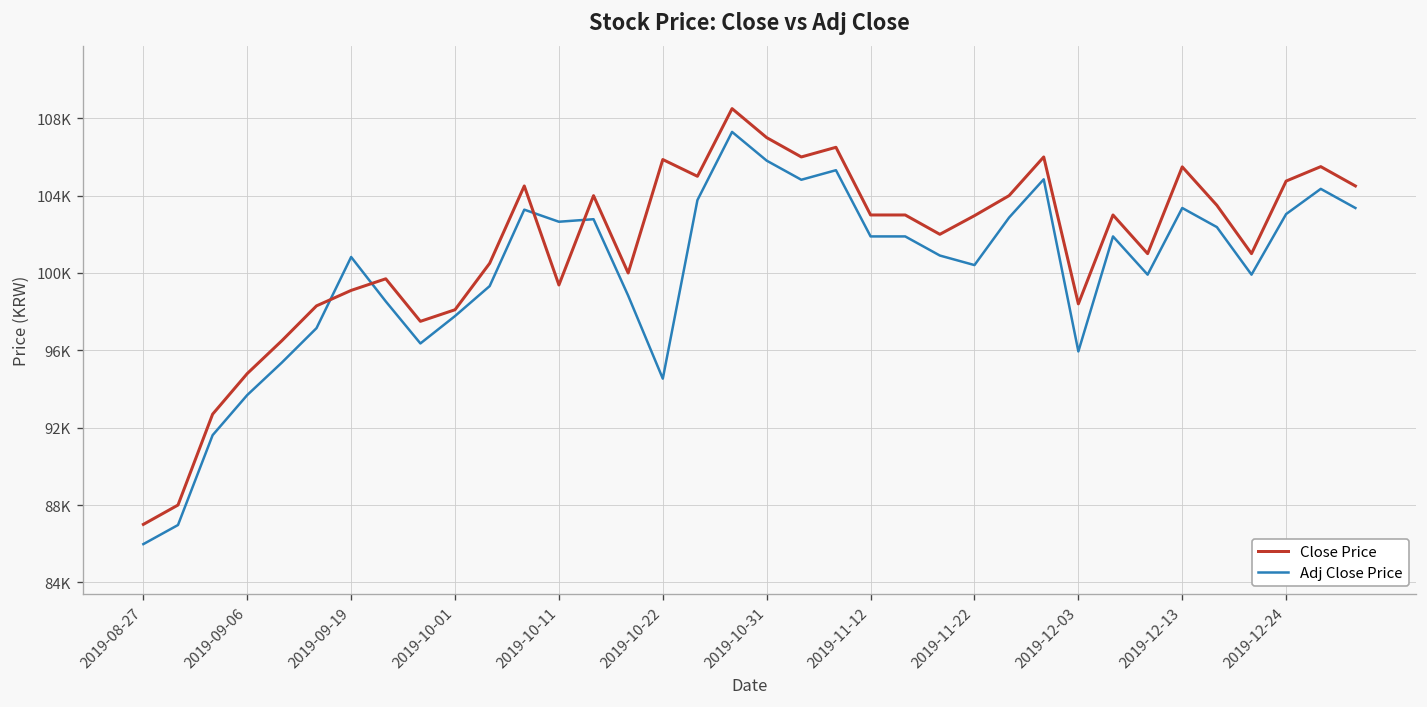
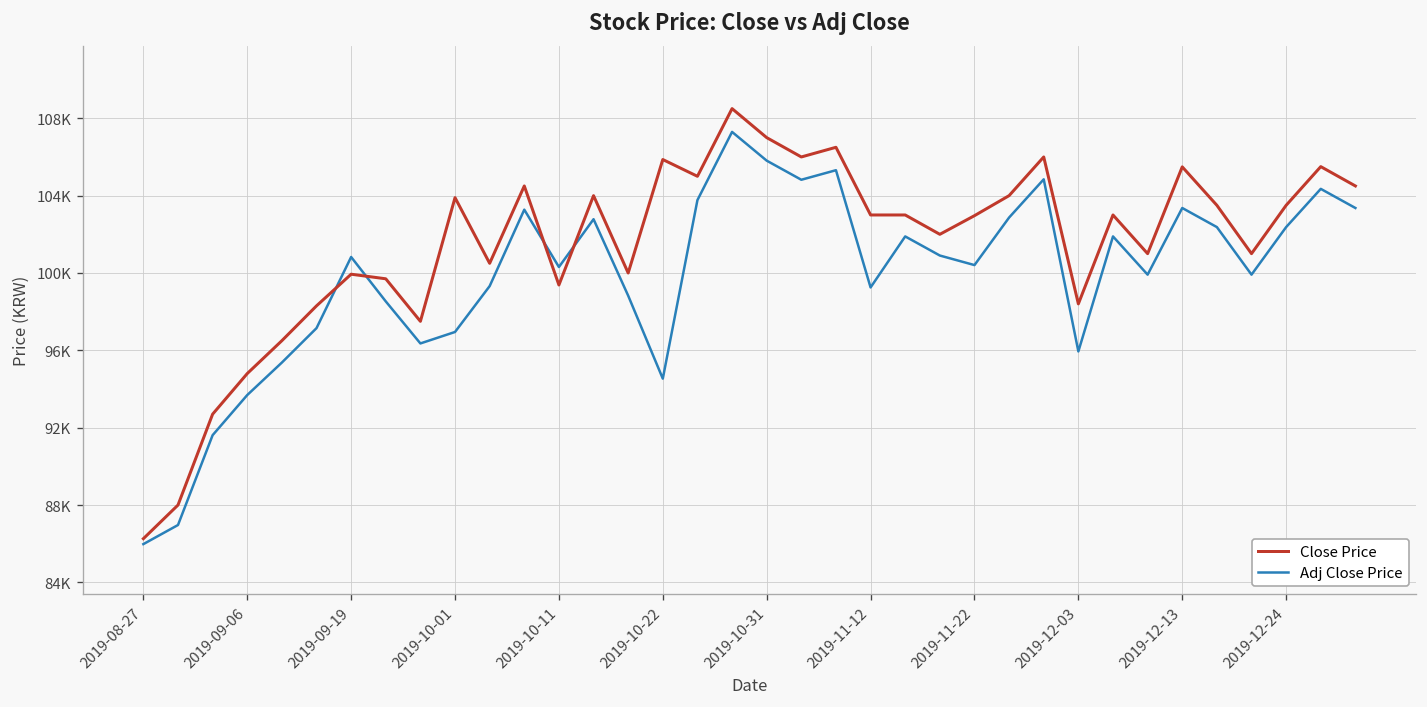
Close Price, 2019-08-27: 87000 -> 86300
Close Price, 2019-09-19: 99100 -> 99900
Close Price, 2019-10-01: 98100 -> 103900
Adj Close Price, 2019-10-01: 97800 -> 97000
Adj Close Price, 2019-10-11: 102700 -> 100300
Adj Close Price, 2019-11-12: 101900 -> 99300
Close Price, 2019-12-24: 104800 -> 103500
Adj Close Price, 2019-12-24: 103000 -> 102400
